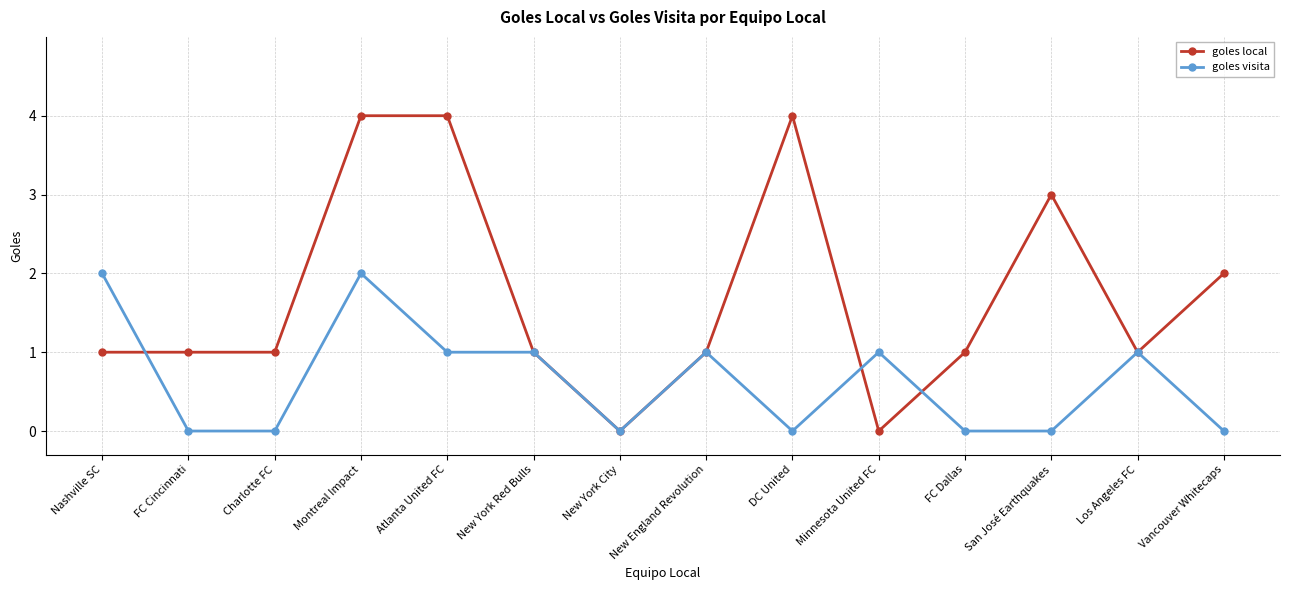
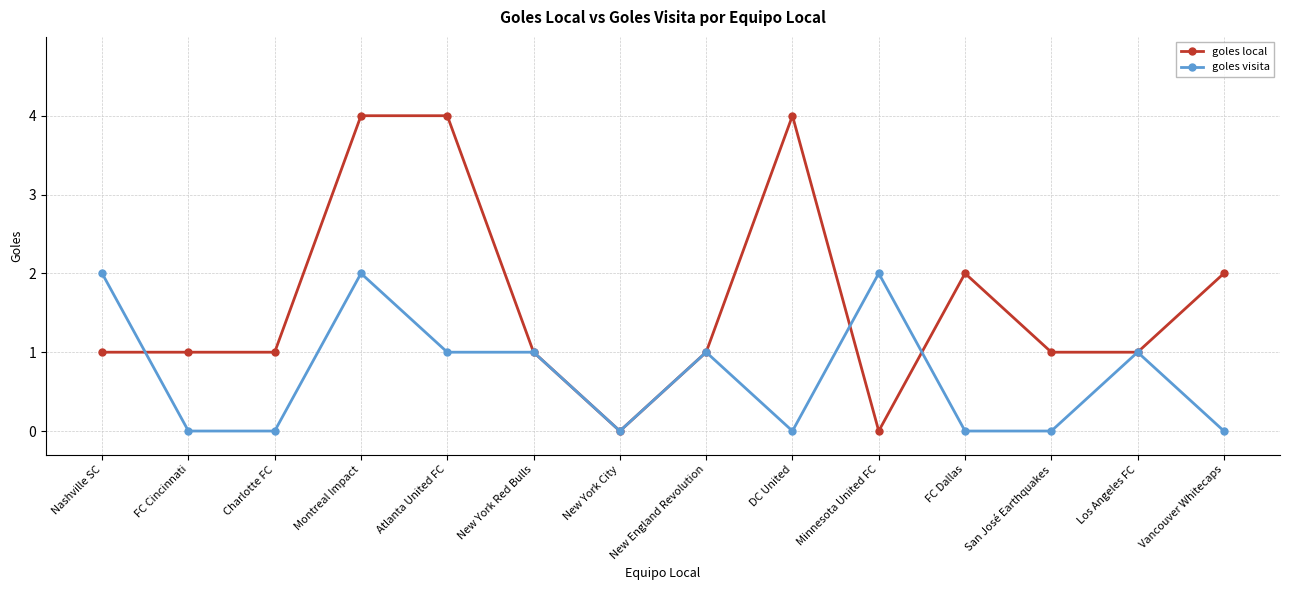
goles visita, Minnesota United FC: 1 -> 2
goles local, FC Dallas: 1 -> 2
goles local, San José Earthquakes: 3 -> 1
